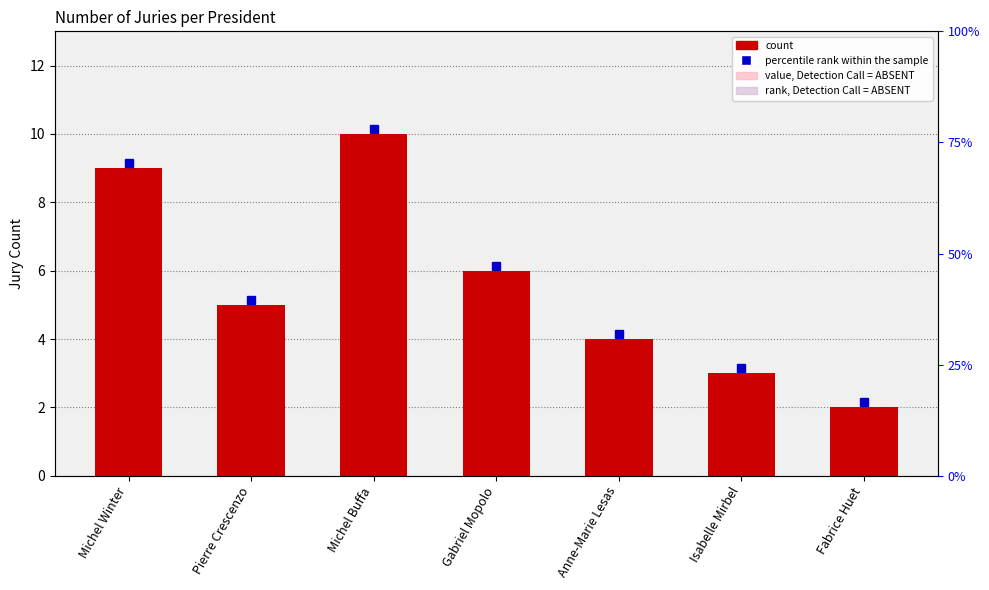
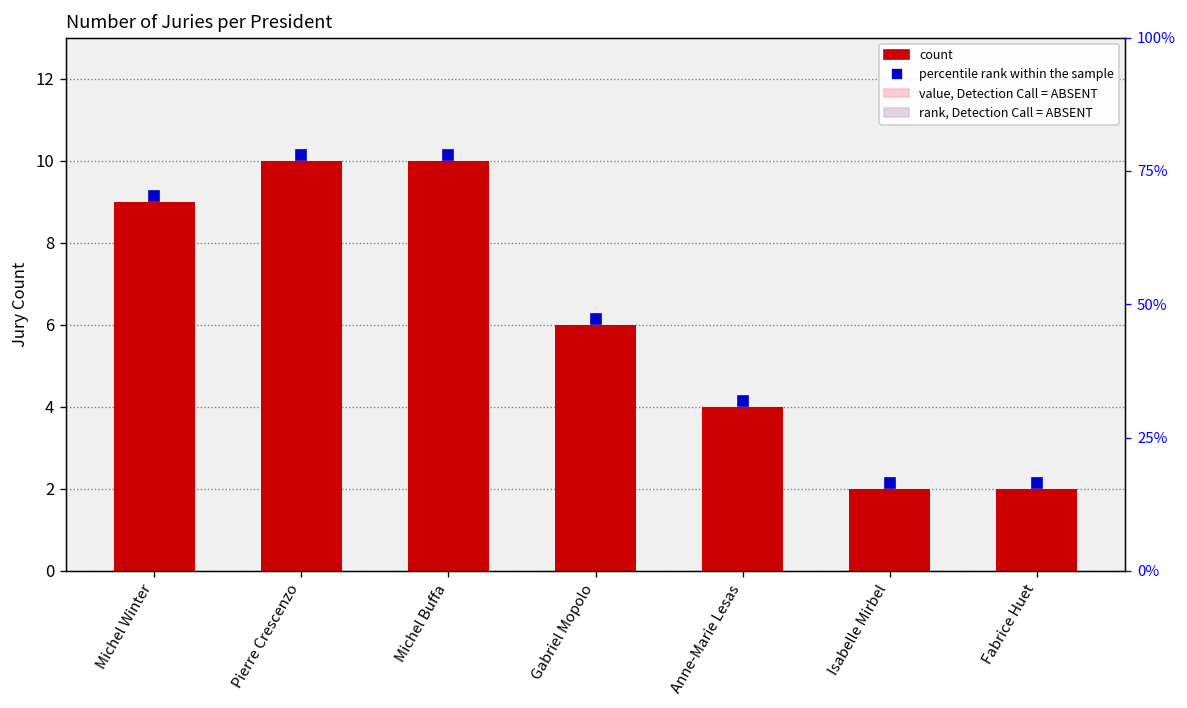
count, Pierre Crescenzo: 5 -> 10
count, Isabelle Mirbel: 3 -> 2
